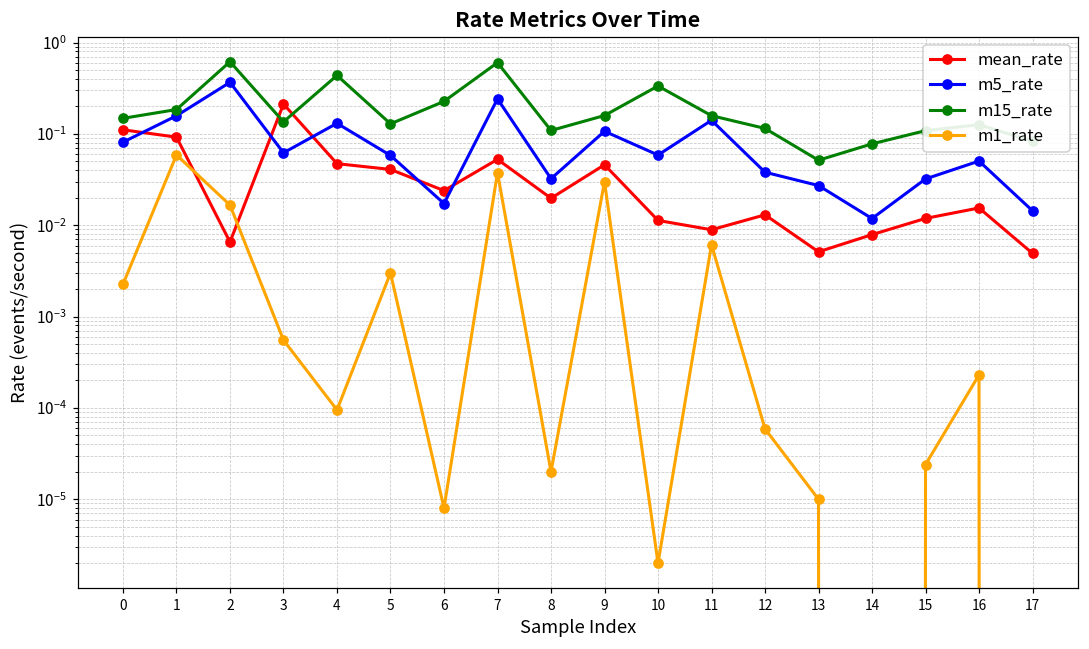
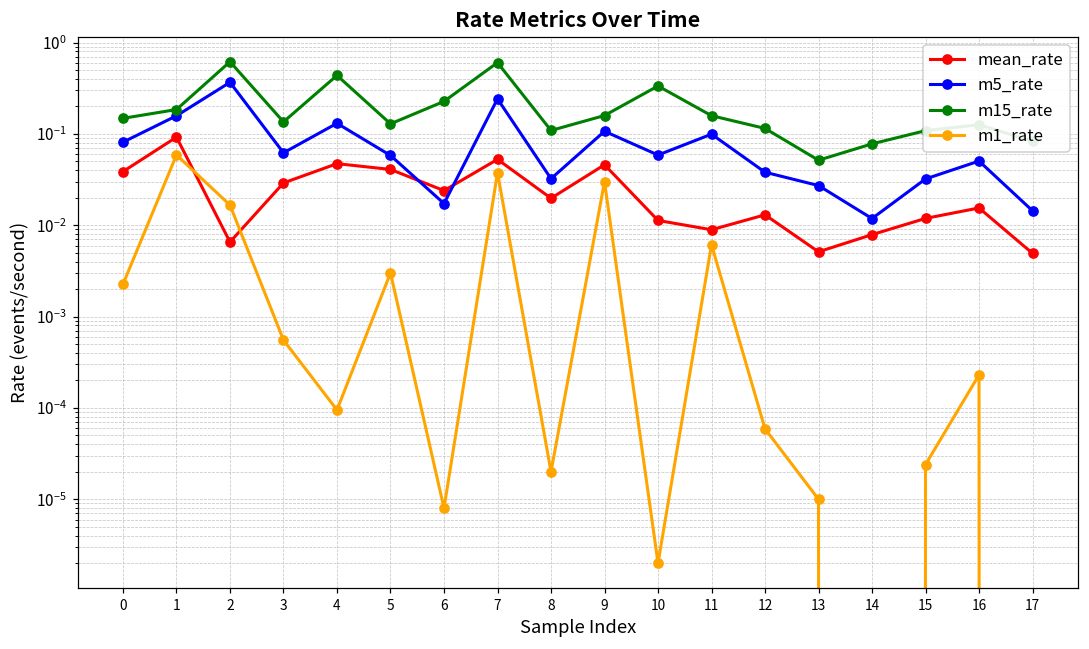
mean_rate, 0: 0.11 -> 0.04
mean_rate, 3: 0.21 -> 0.029
m5_rate, 11: 0.14 -> 0.10
